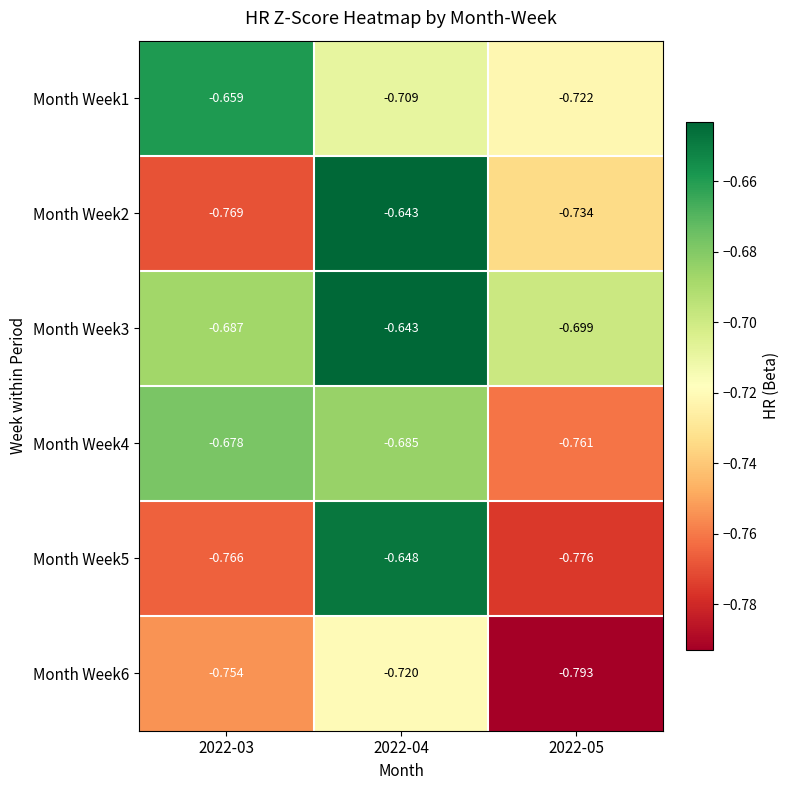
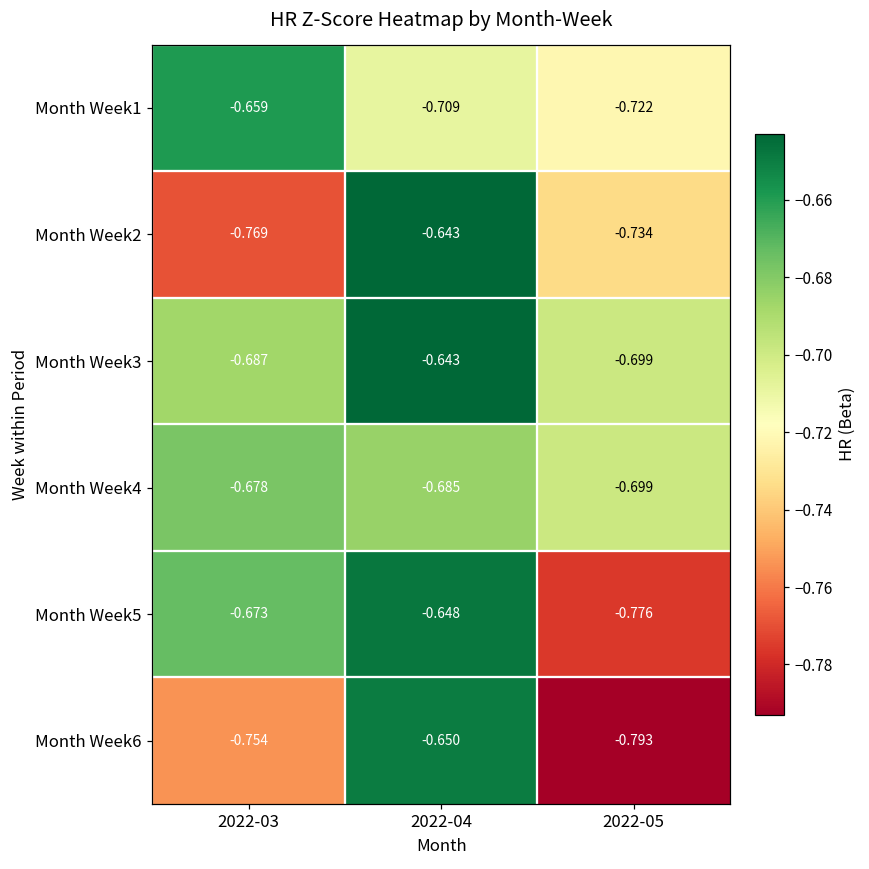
Month Week4, 2022-05: -0.761 -> -0.699
Month Week5, 2022-03: -0.766 -> -0.673
Month Week6, 2022-04: -0.720 -> -0.650
